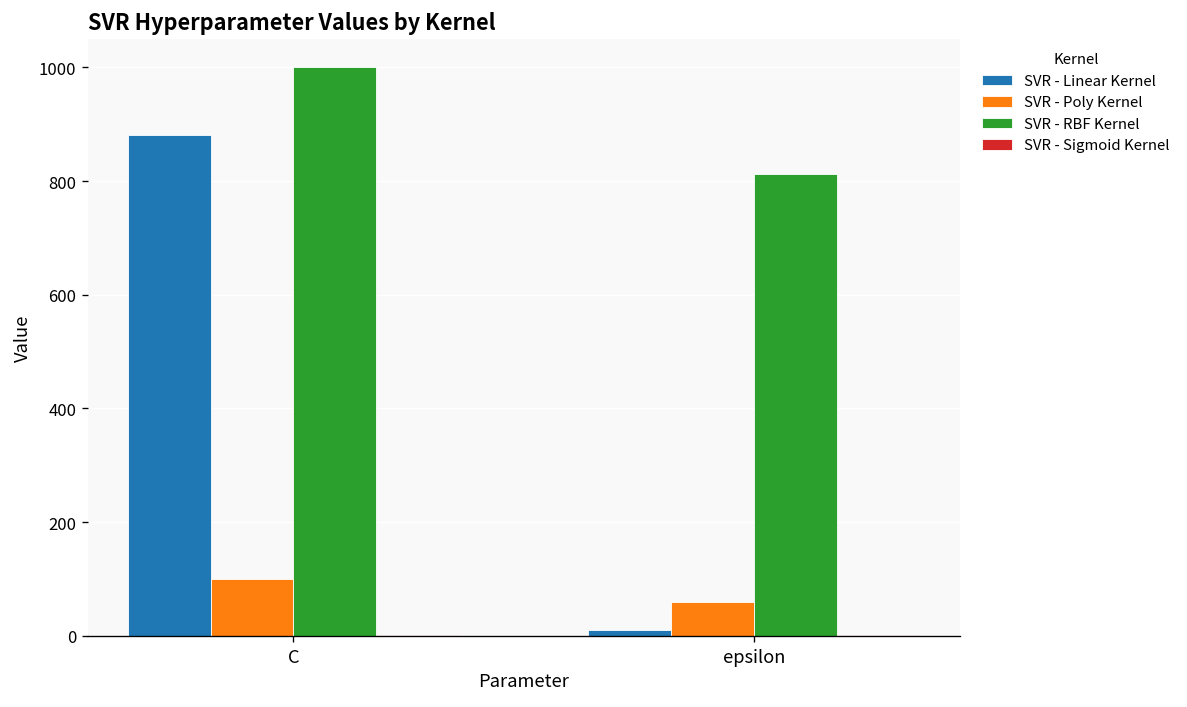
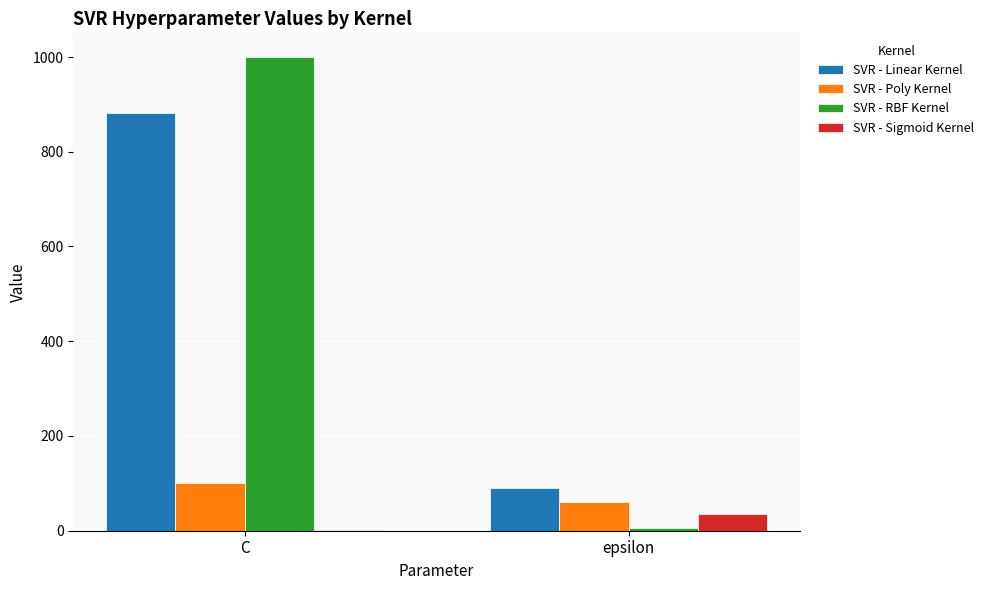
SVR - Linear Kernel, epsilon: 10 -> 90
SVR - RBF Kernel, epsilon: 810 -> 10
SVR - Sigmoid Kernel, epsilon: 0 -> 40
